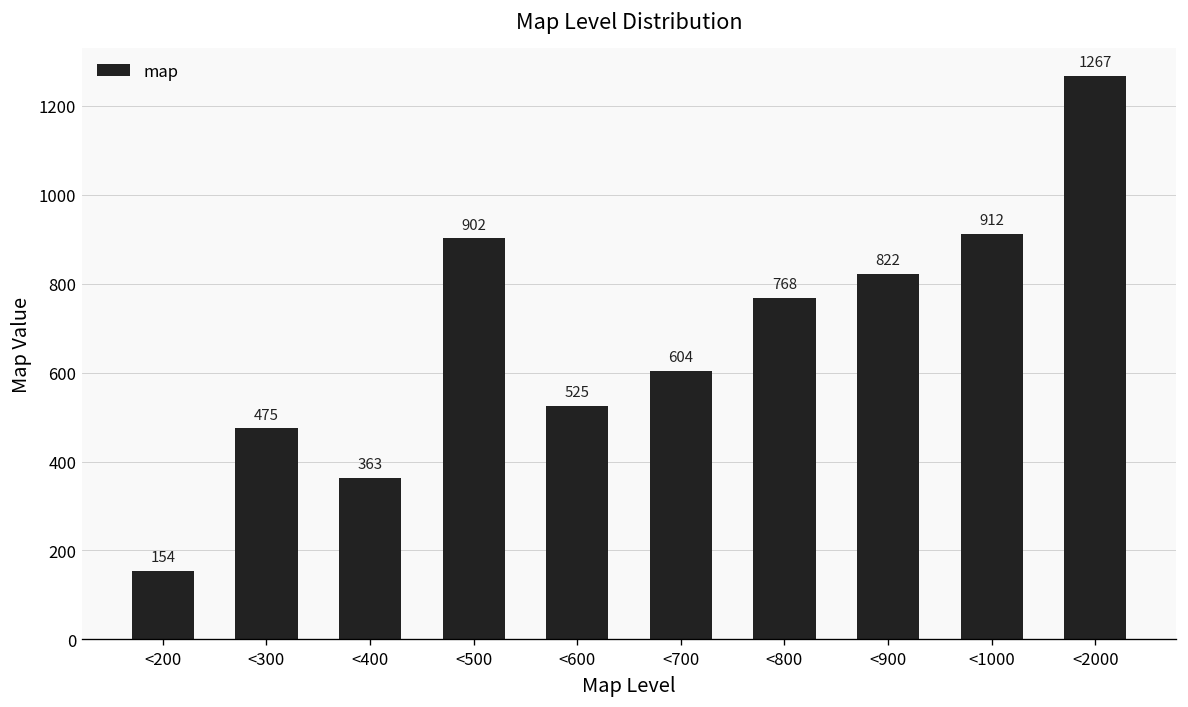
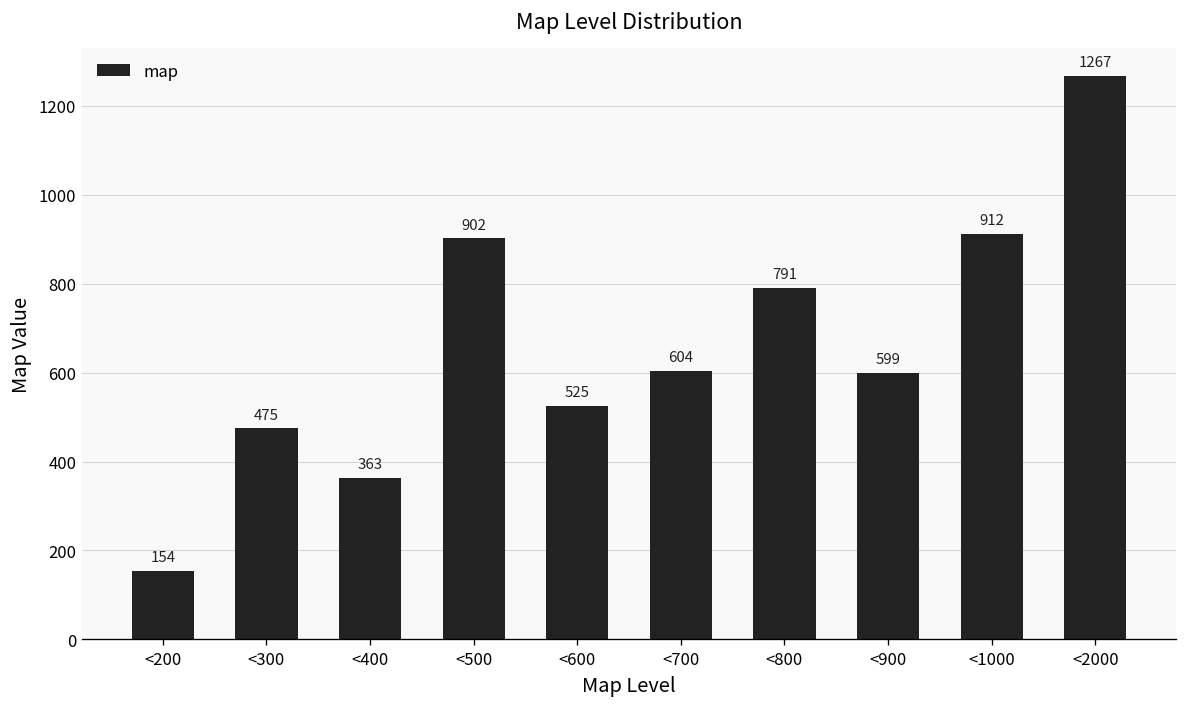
<800: 768 -> 791
<900: 822 -> 599
